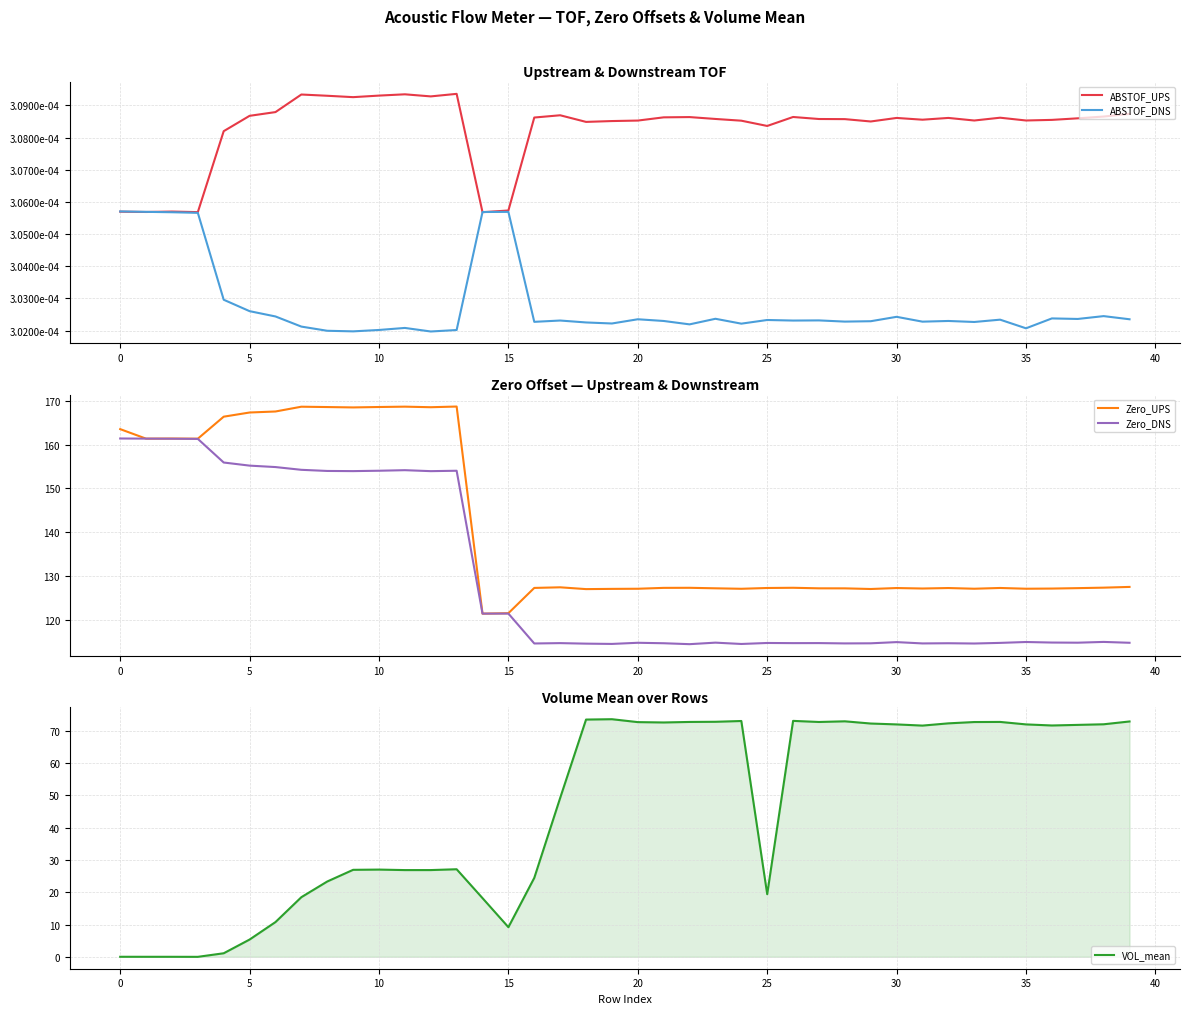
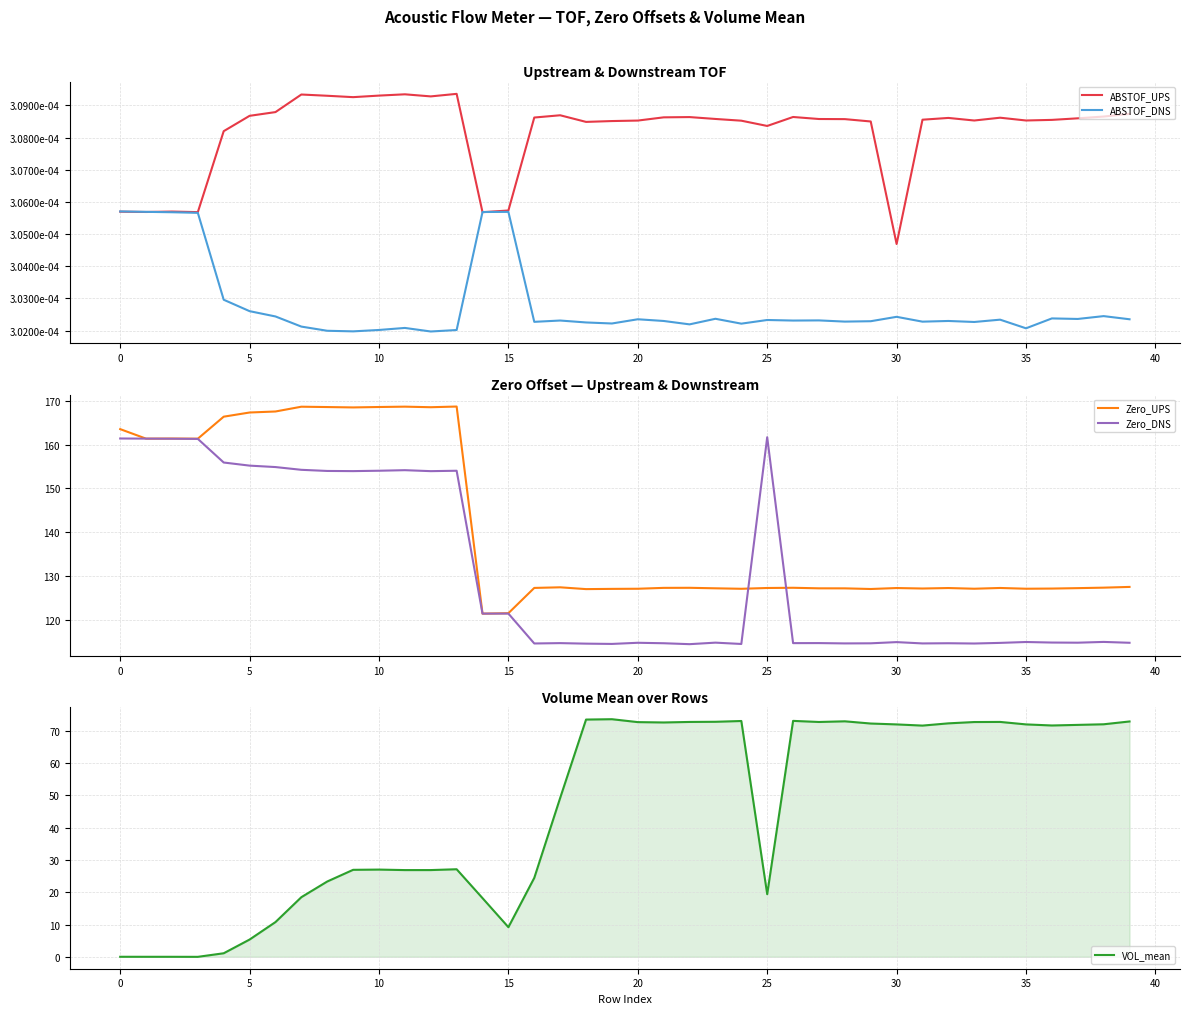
Upstream & Downstream TOF, ABSTOF_UPS, 30: 0.0003086 -> 0.0003047
Zero Offset — Upstream & Downstream, Zero_DNS, 25: 115 -> 162
